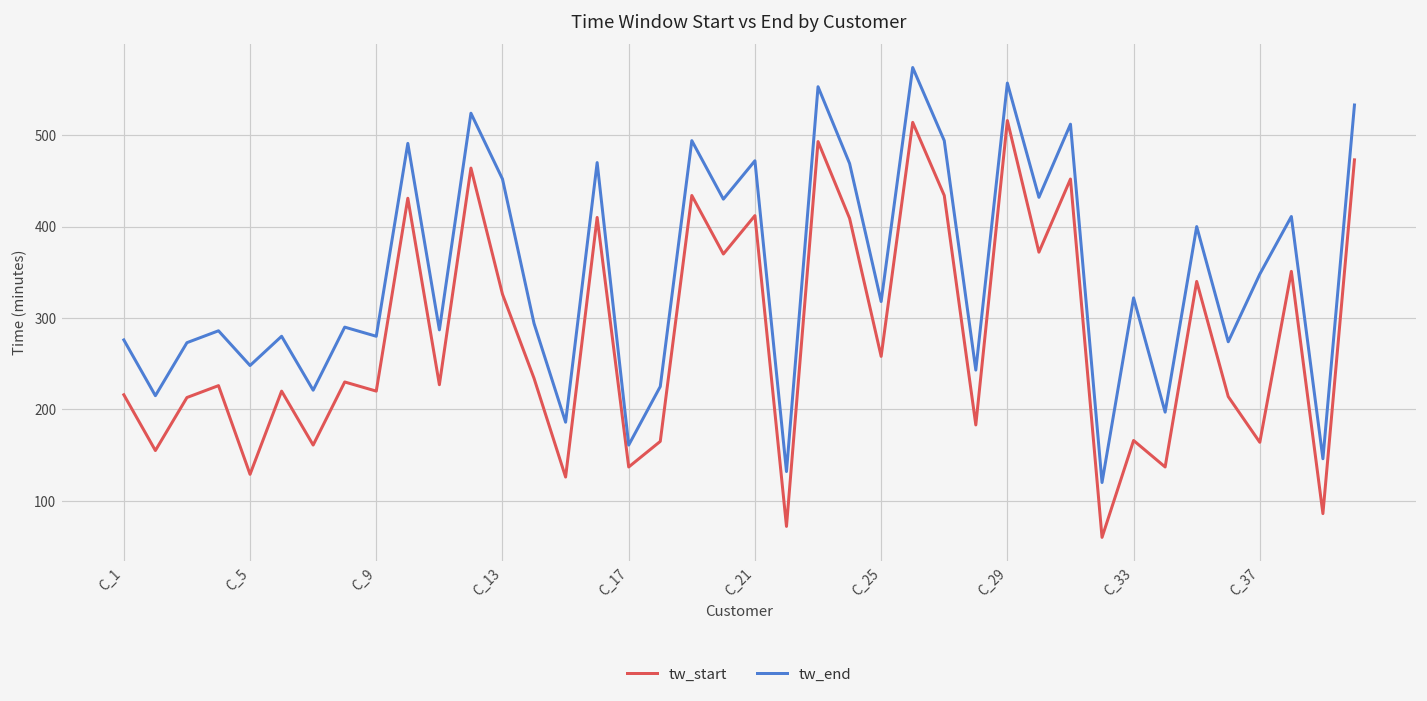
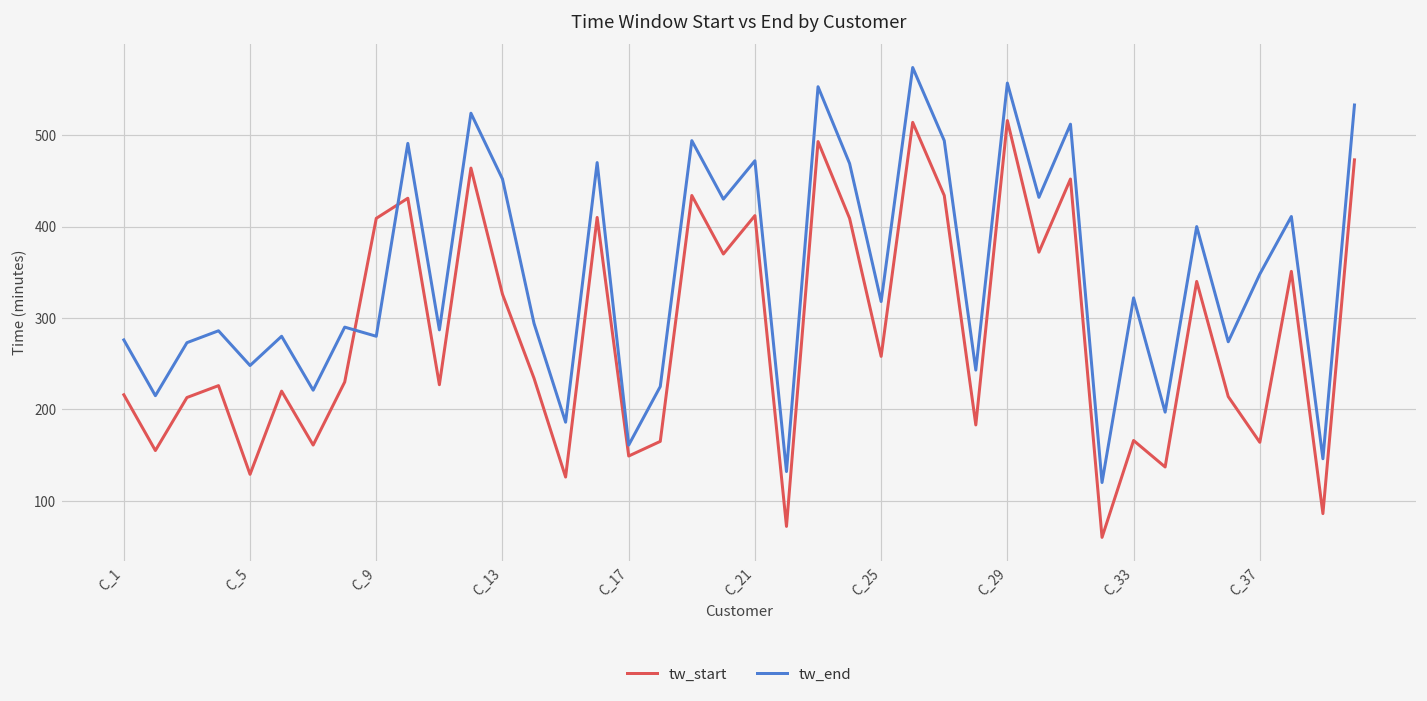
tw_start, C_9: 220 -> 410
tw_start, C_17: 140 -> 150
